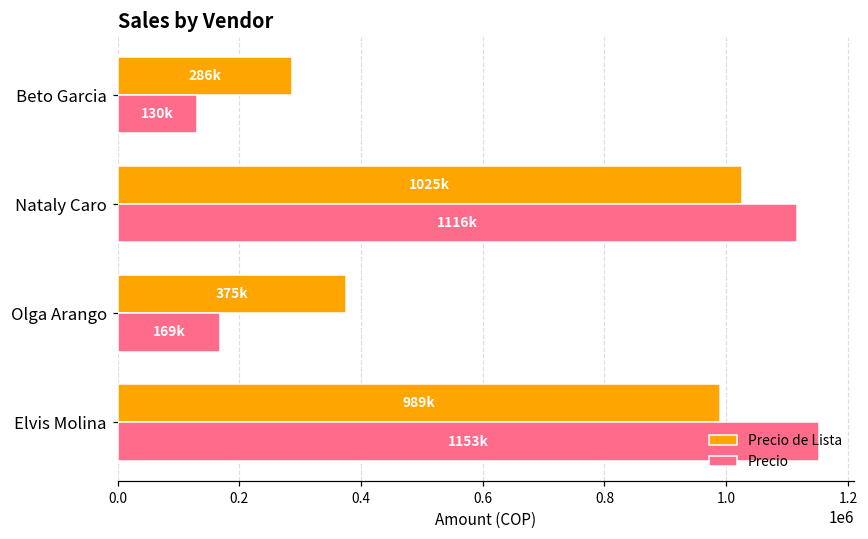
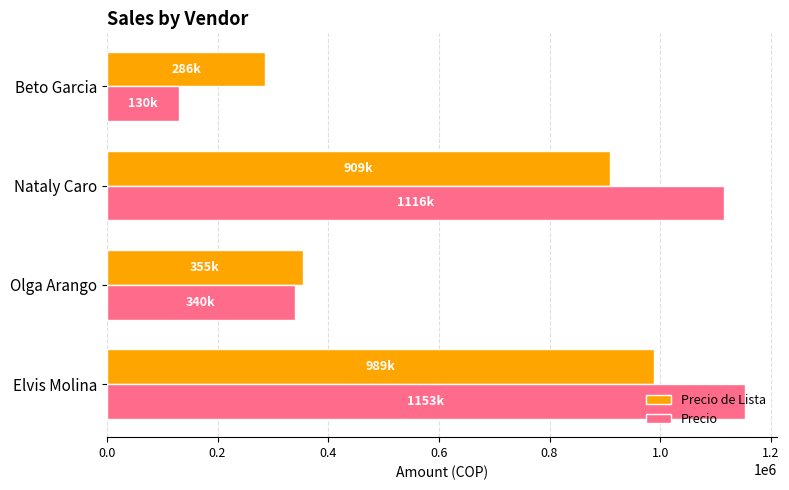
Precio de Lista, Nataly Caro: 1025k -> 909k
Precio de Lista, Olga Arango: 375k -> 355k
Precio, Olga Arango: 169k -> 340k
